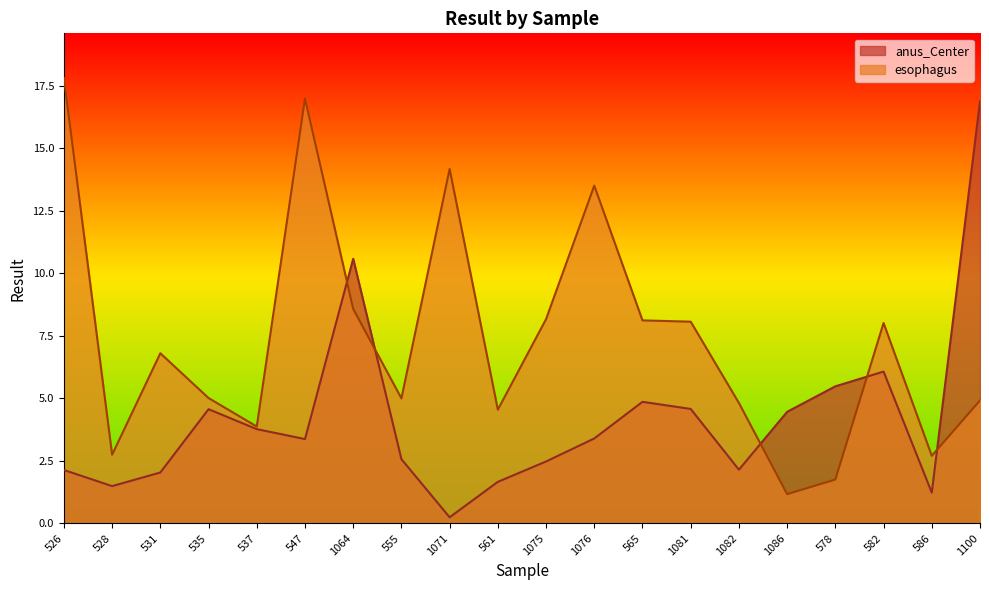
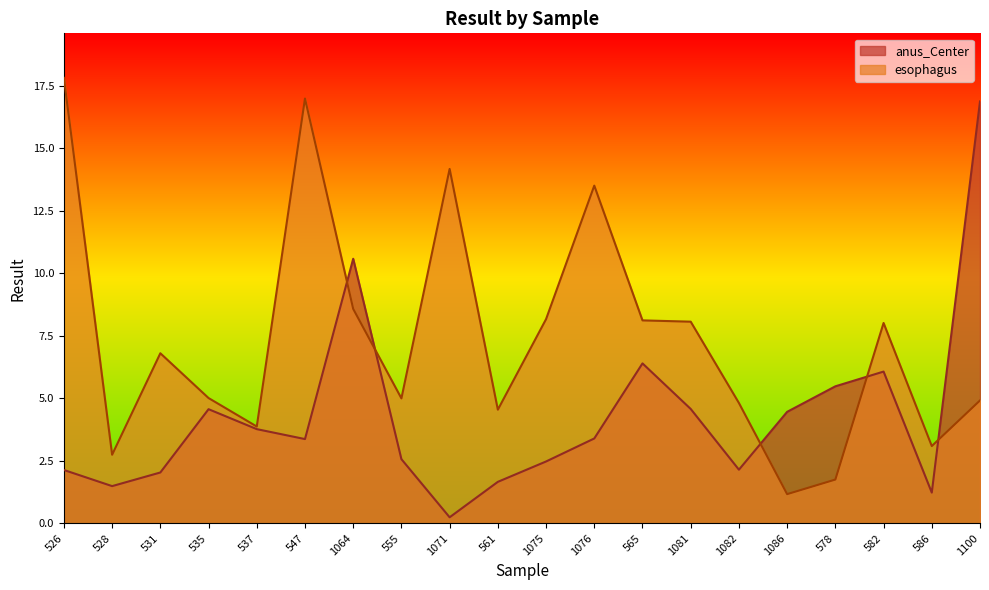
anus_Center, 565: 4.9 -> 6.4
esophagus, 586: 2.7 -> 3.1
